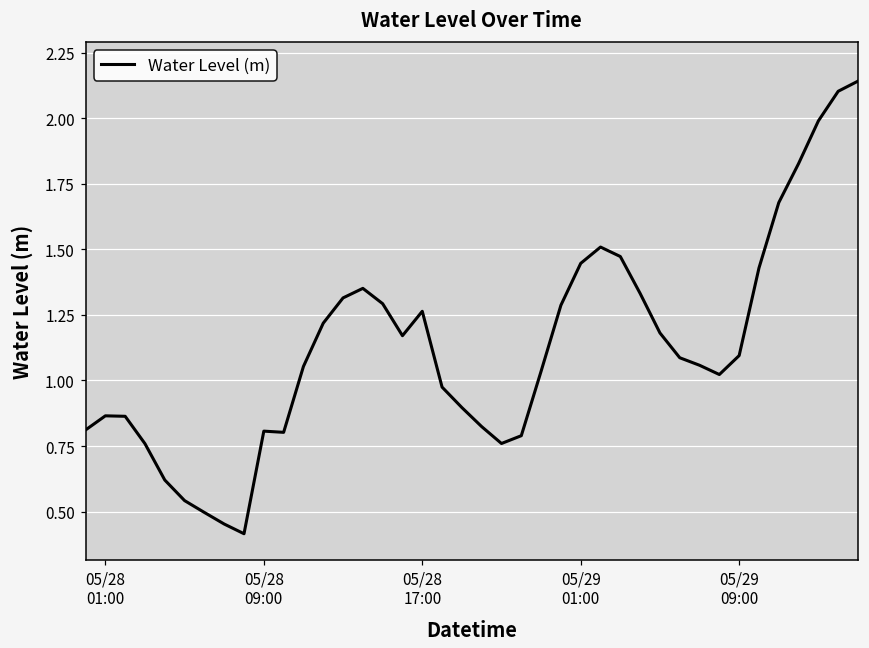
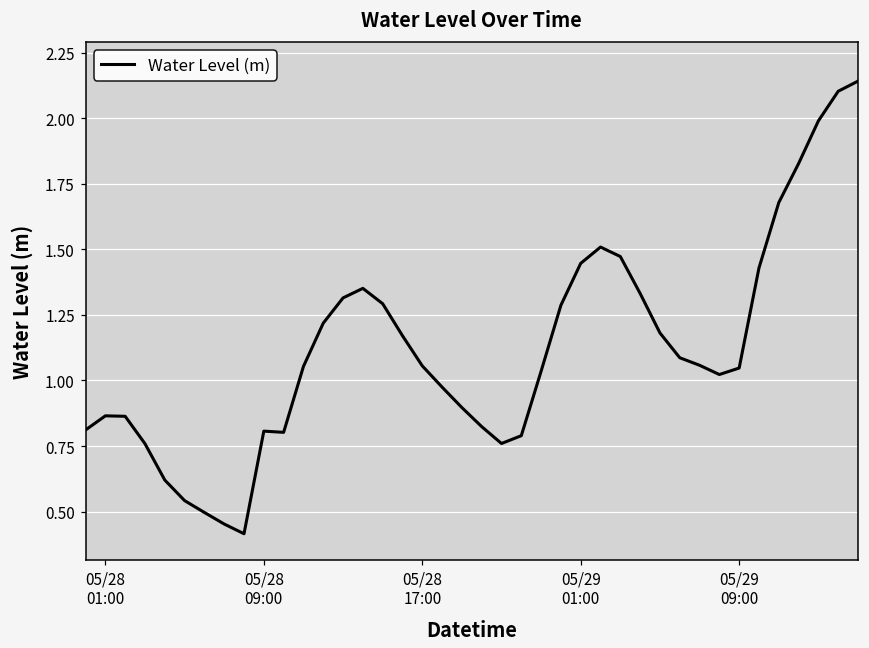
05/28 17:00: 1.26 -> 1.06
05/29 09:00: 1.09 -> 1.05
